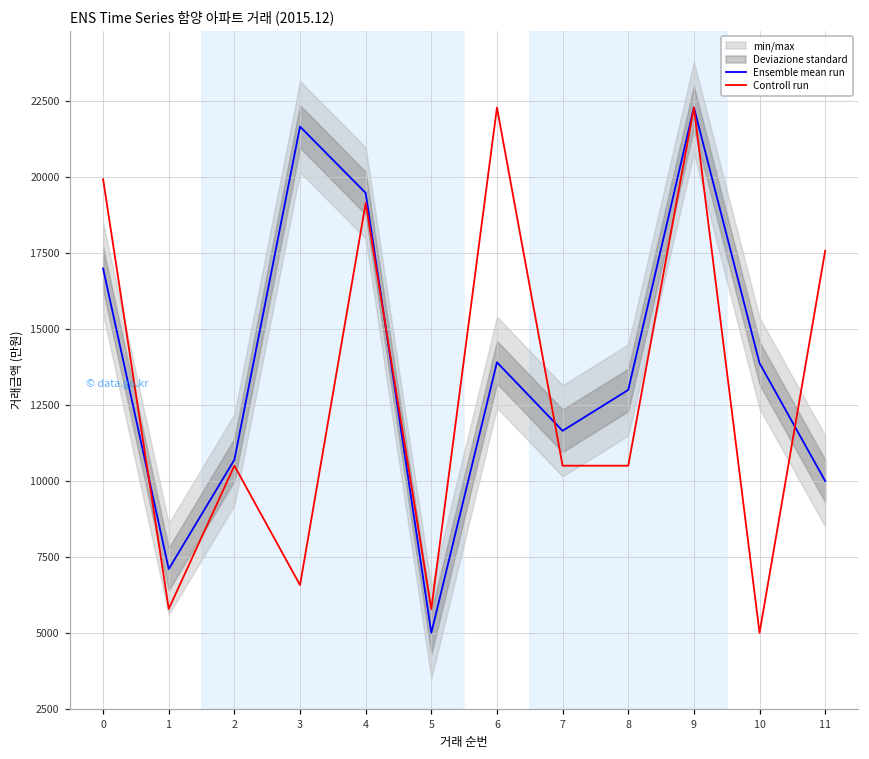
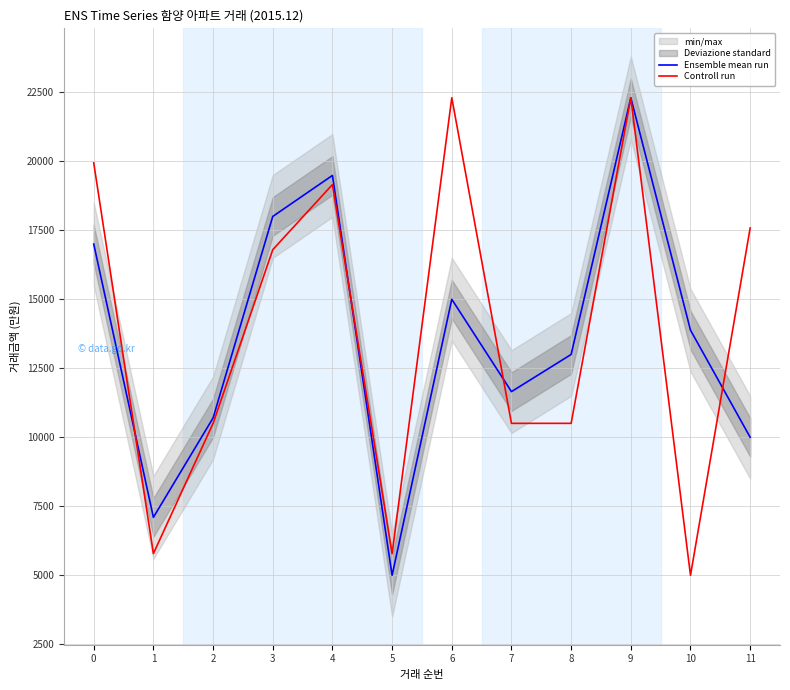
Ensemble mean run, 3: 21700 -> 18000
Controll run, 3: 6600 -> 16800
Ensemble mean run, 6: 13900 -> 15000
